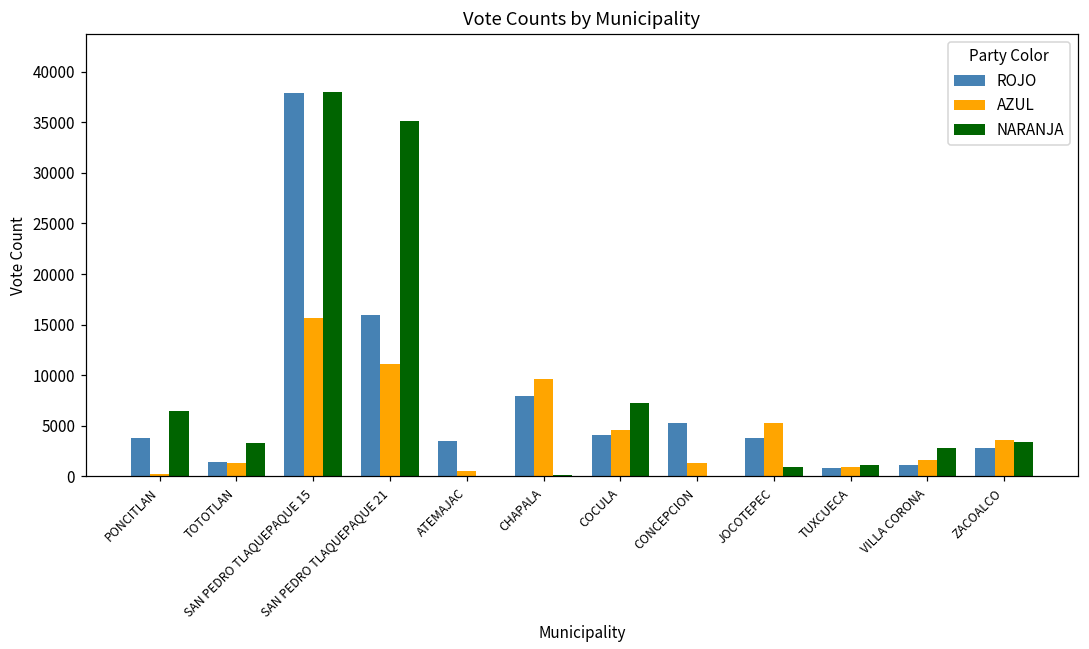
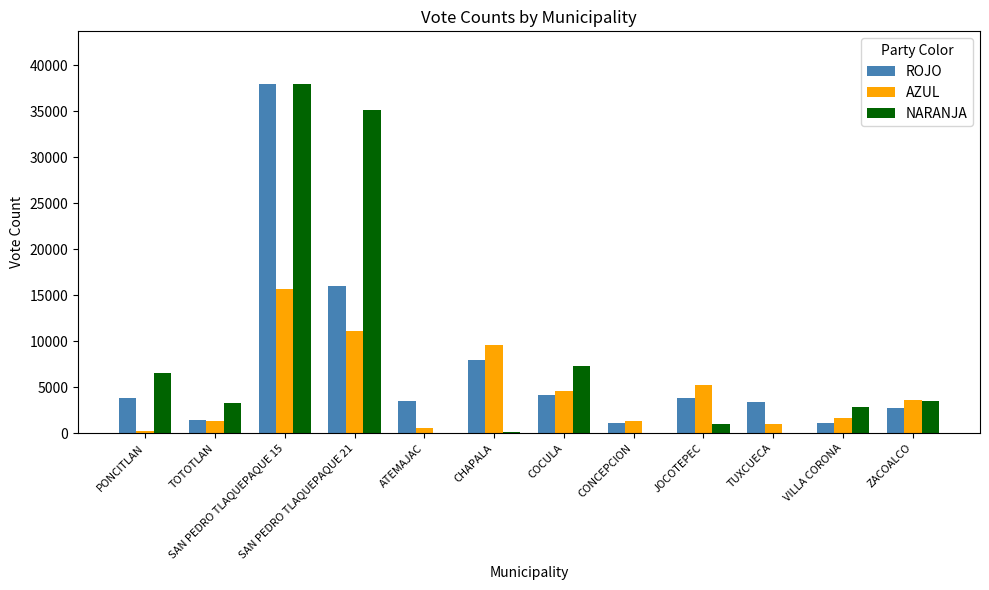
ROJO, CONCEPCION: 5000 -> 1000
ROJO, TUXCUECA: 1000 -> 3000
NARANJA, TUXCUECA: 1000 -> 0
